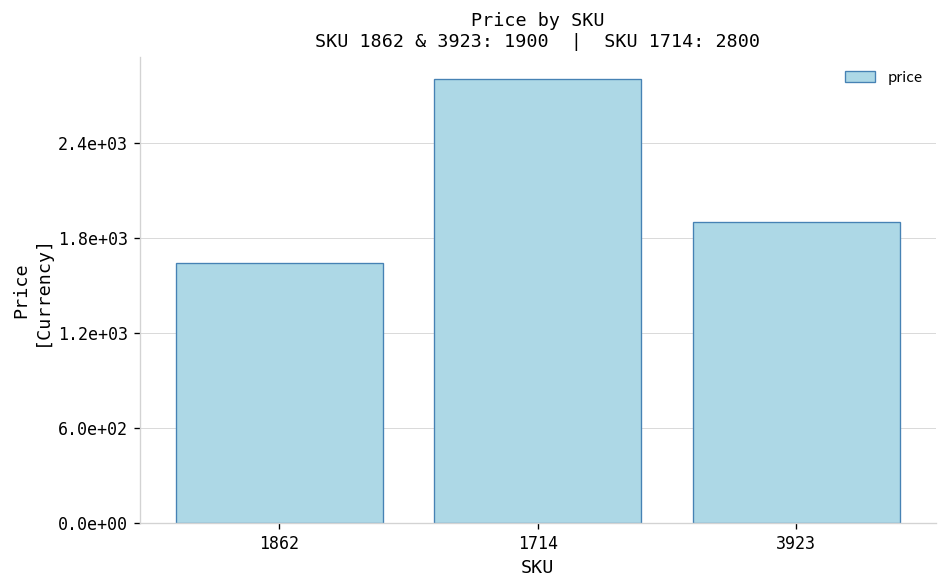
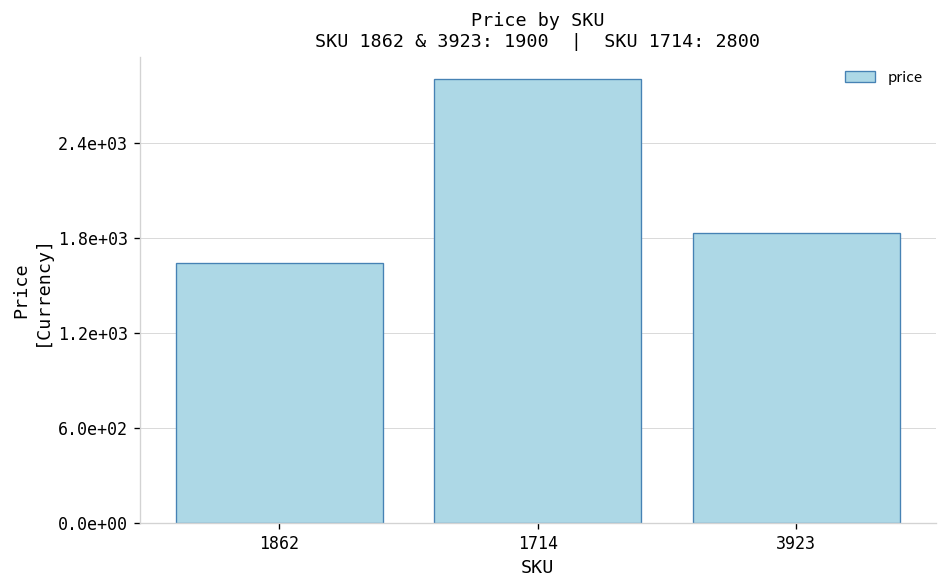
3923: 1900 -> 1830
